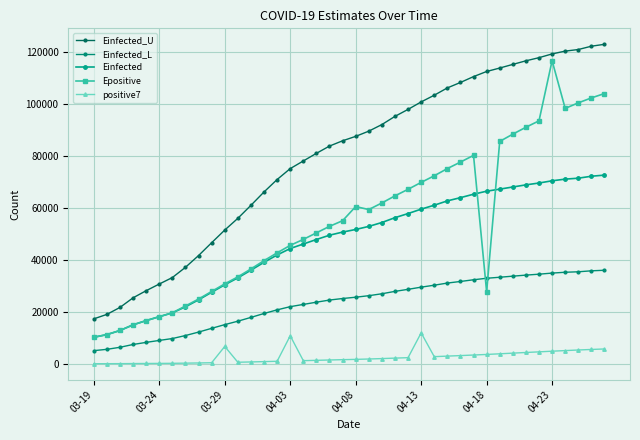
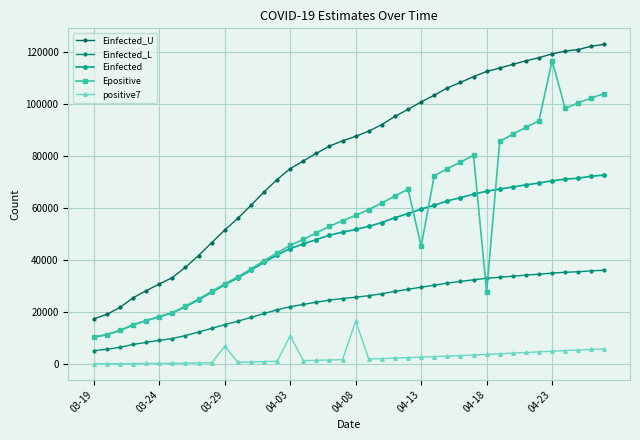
Epositive, 04-08: 60000 -> 57000
positive7, 04-08: 2000 -> 16000
Epositive, 04-13: 70000 -> 45000
positive7, 04-13: 12000 -> 3000
